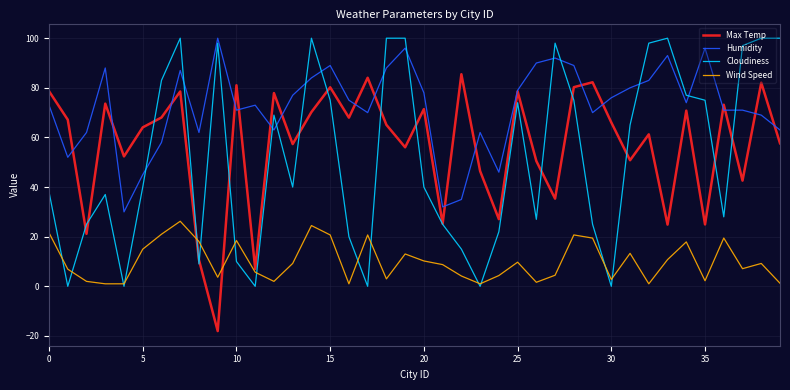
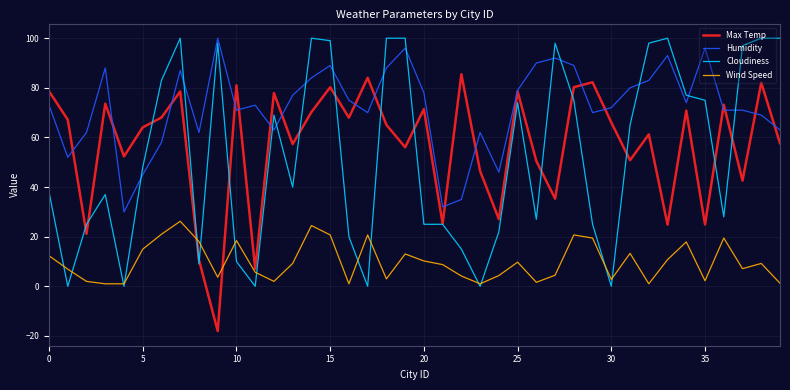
Wind Speed, 0: 22 -> 12
Cloudiness, 5: 40 -> 48
Cloudiness, 15: 75 -> 99
Cloudiness, 20: 40 -> 25
Humidity, 30: 76 -> 72
